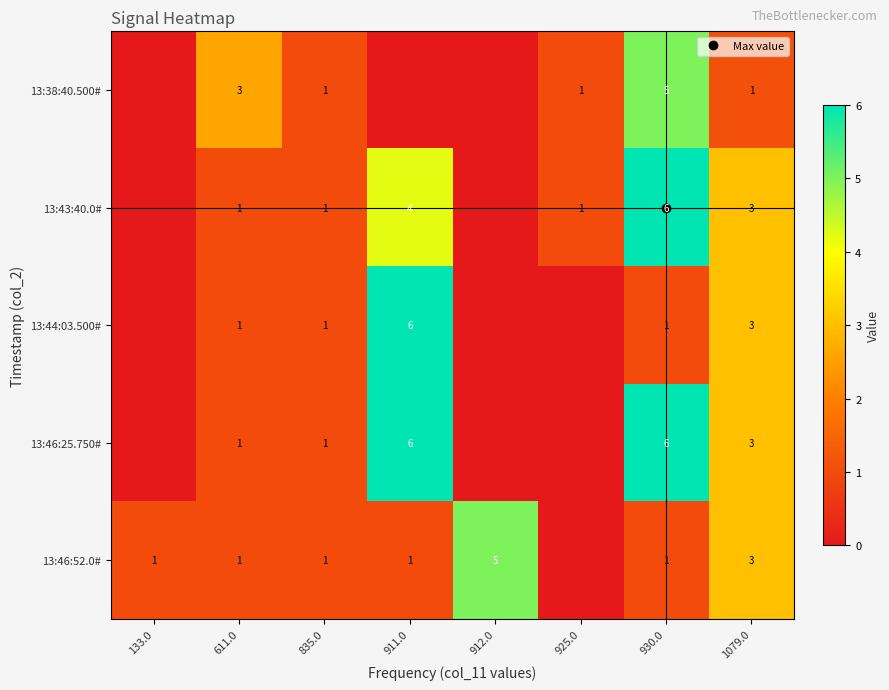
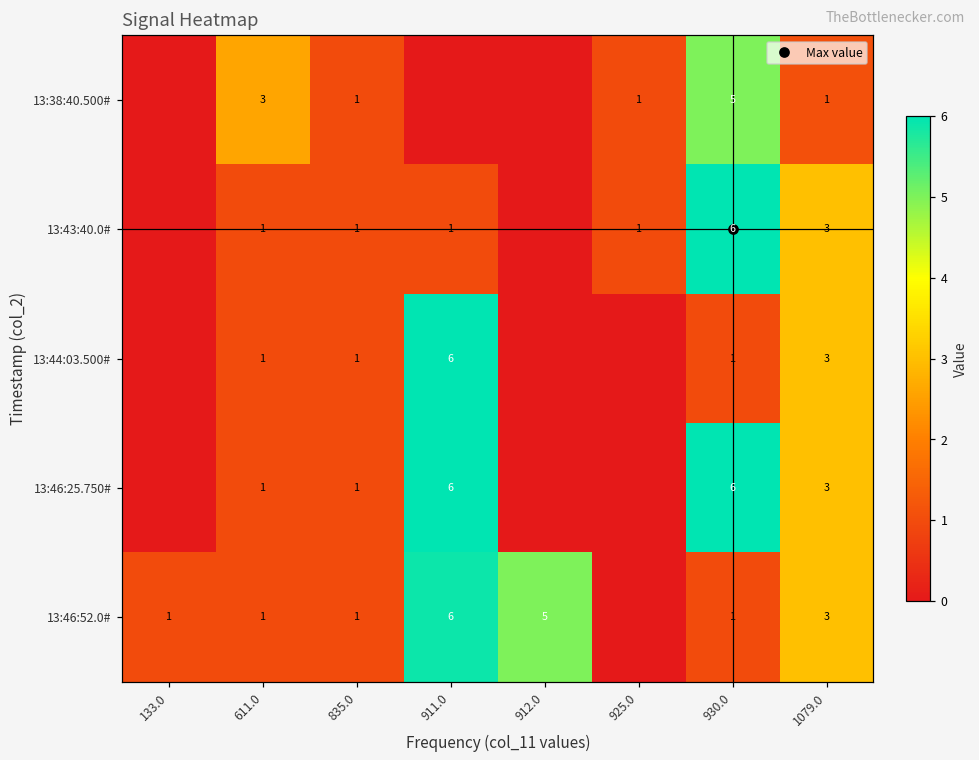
13:43:40.0#, 911.0: 4 -> 1
13:46:52.0#, 911.0: 1 -> 6
